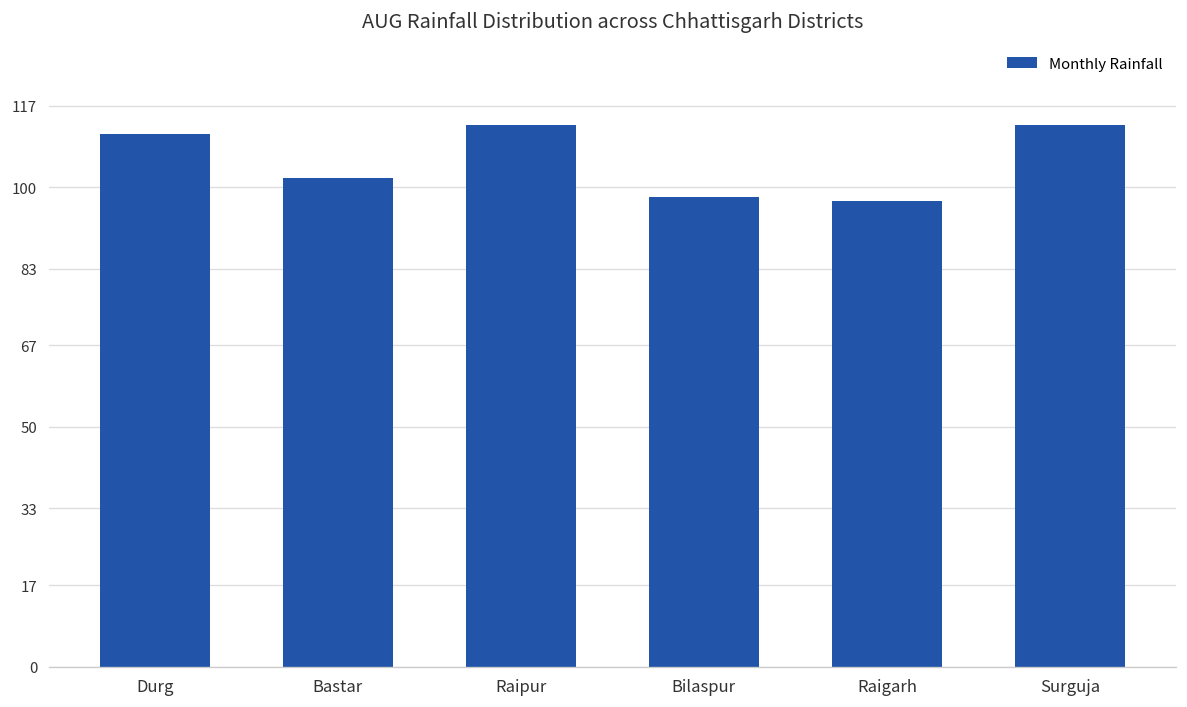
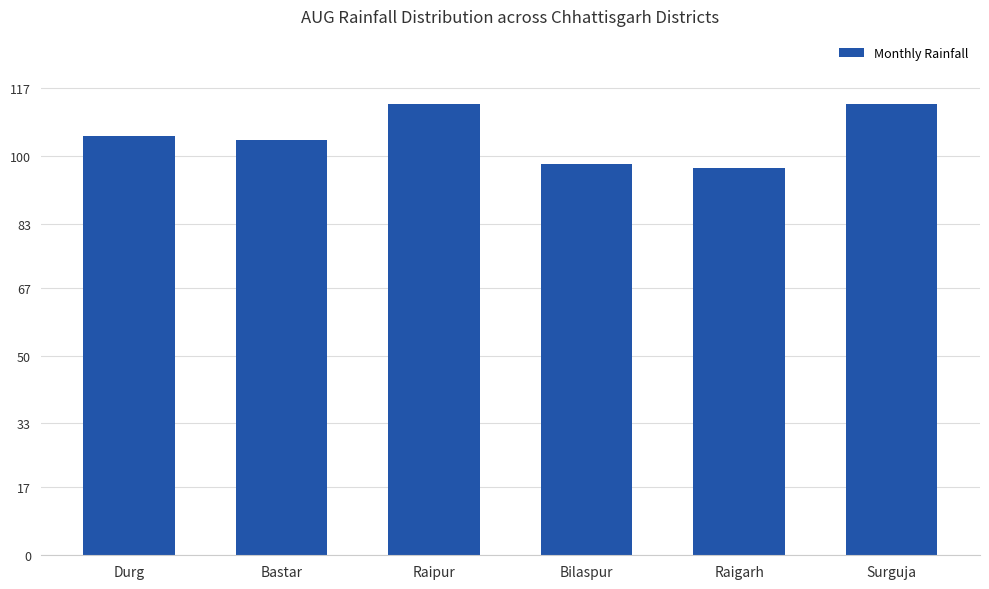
Durg: 111 -> 105
Bastar: 102 -> 104
